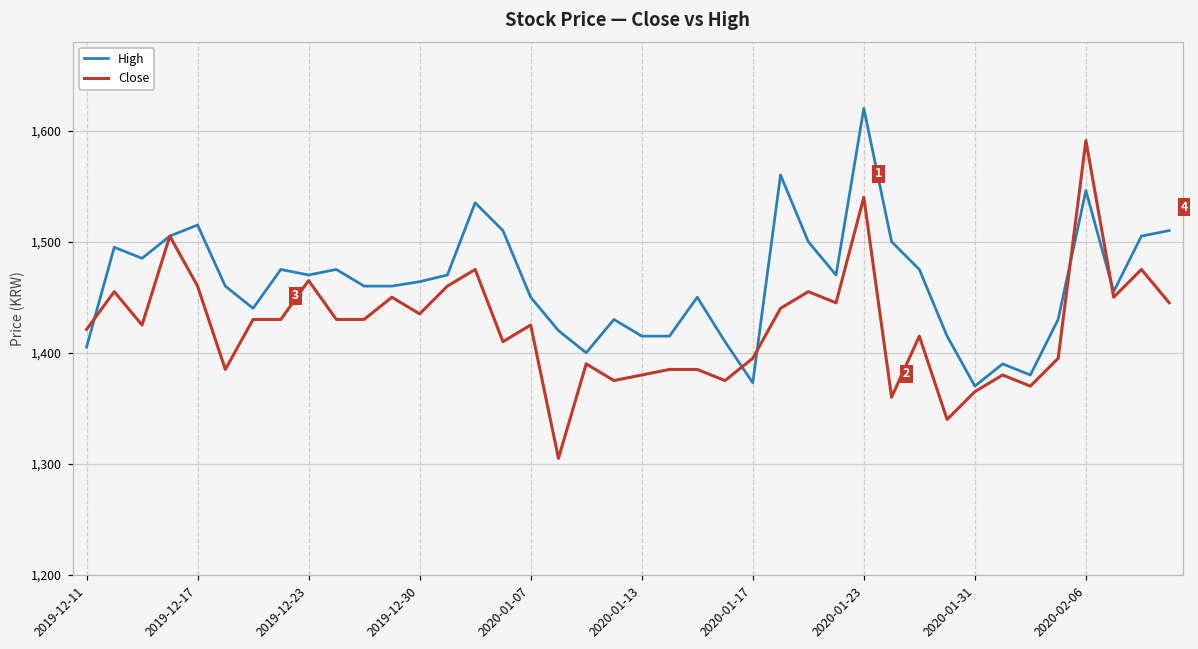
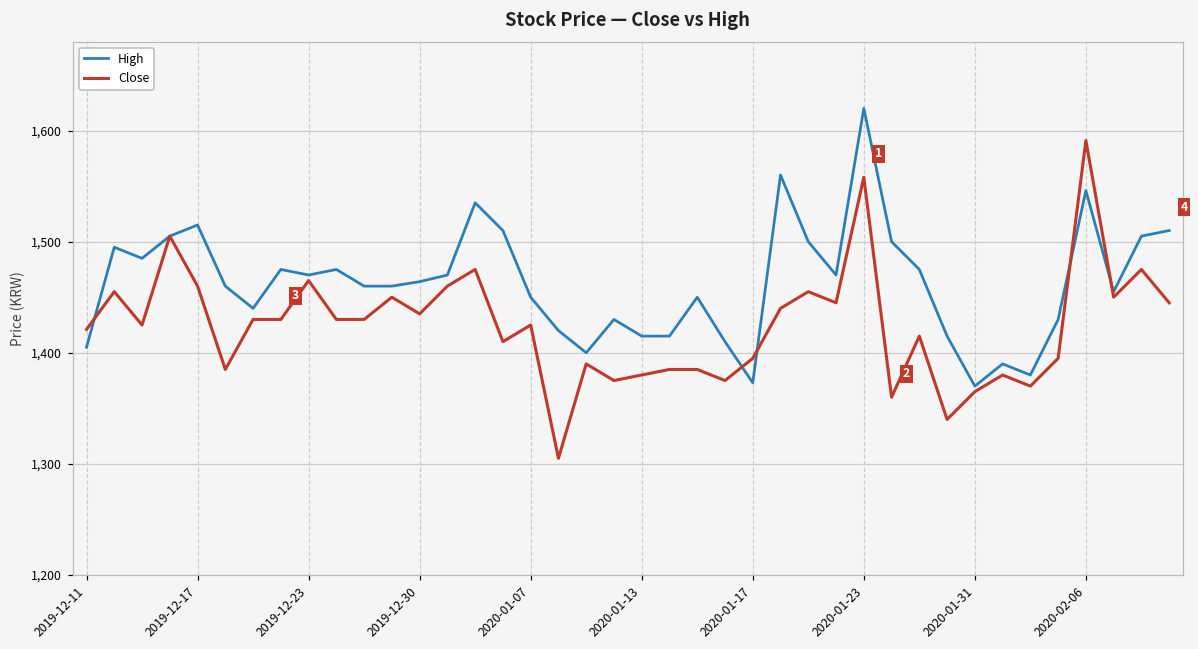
Close, 2020-01-23: 1,540 -> 1,558
